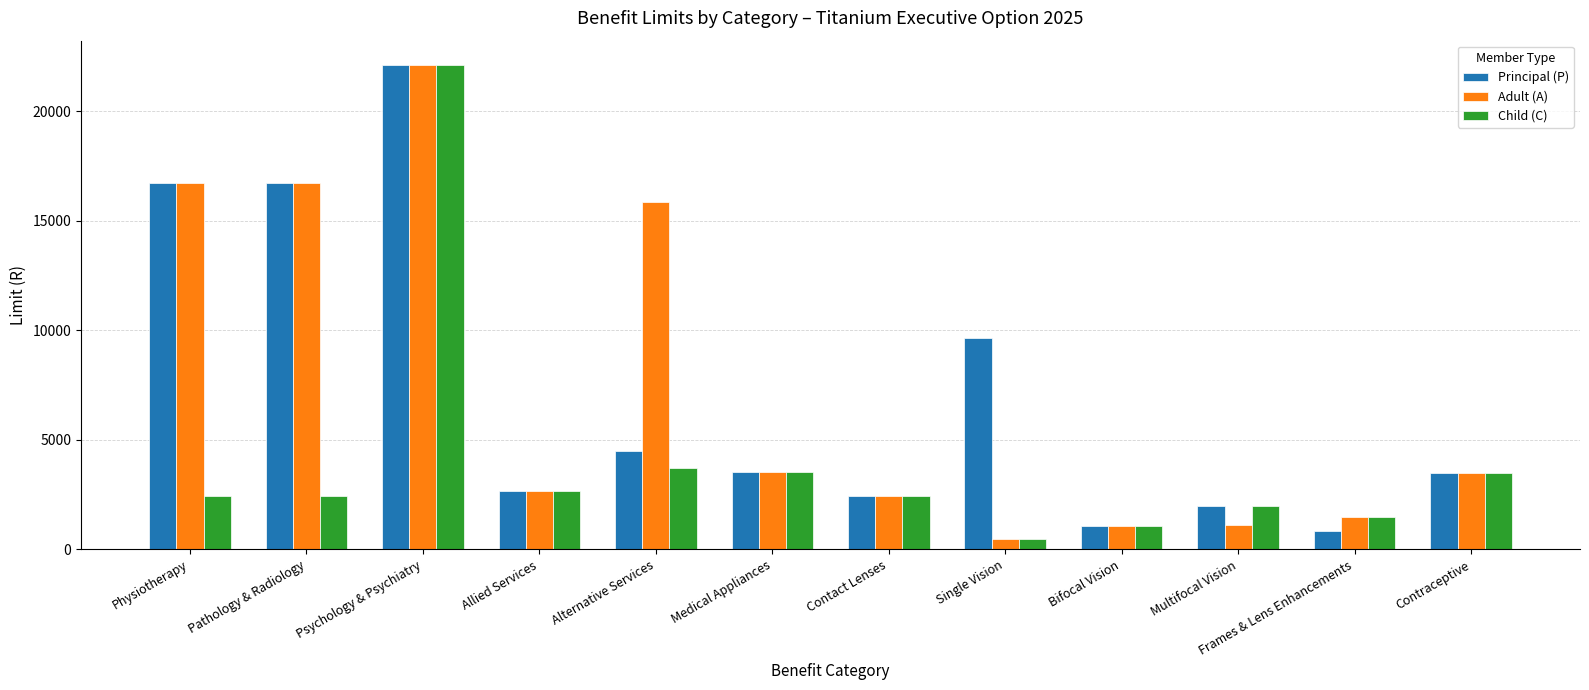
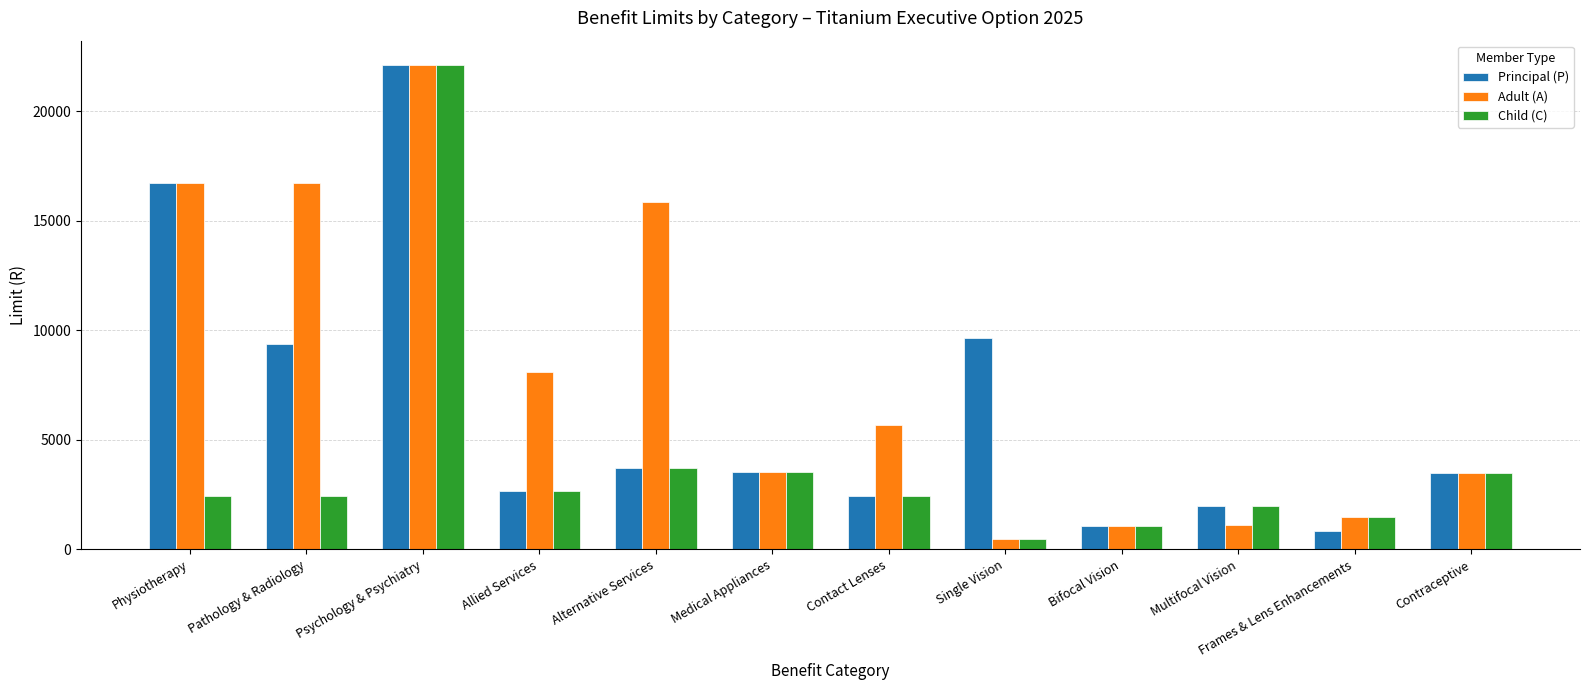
Principal (P), Pathology & Radiology: 16700 -> 9400
Adult (A), Allied Services: 2700 -> 8100
Principal (P), Alternative Services: 4500 -> 3700
Adult (A), Contact Lenses: 2400 -> 5700
